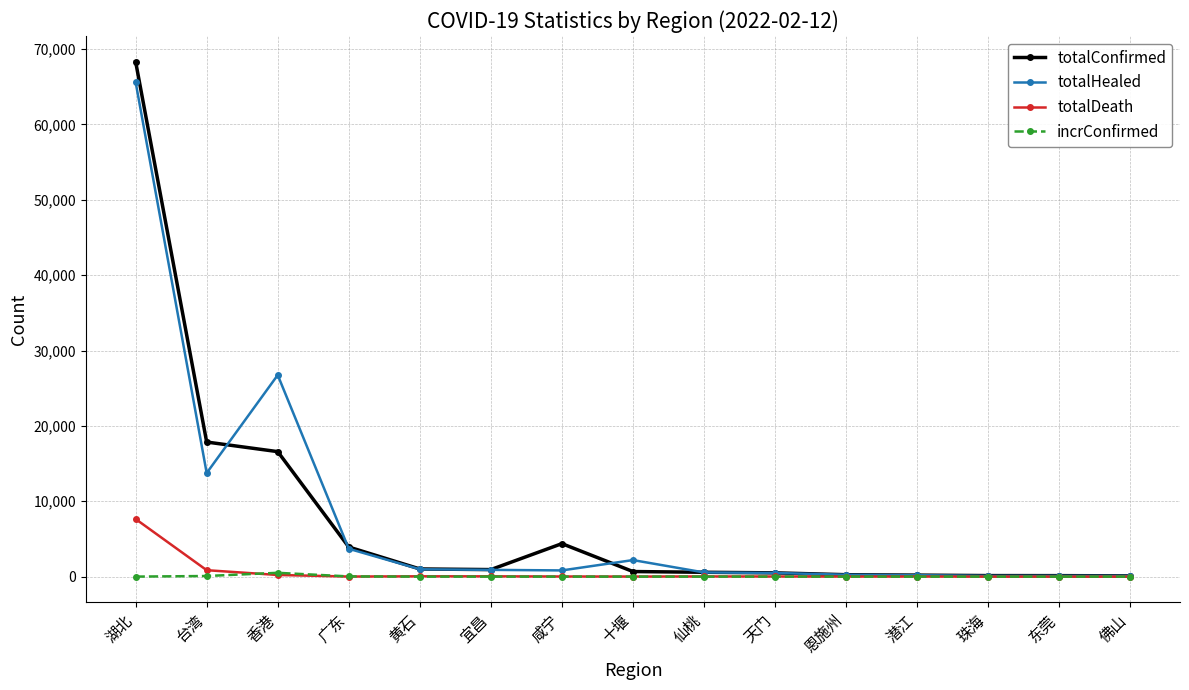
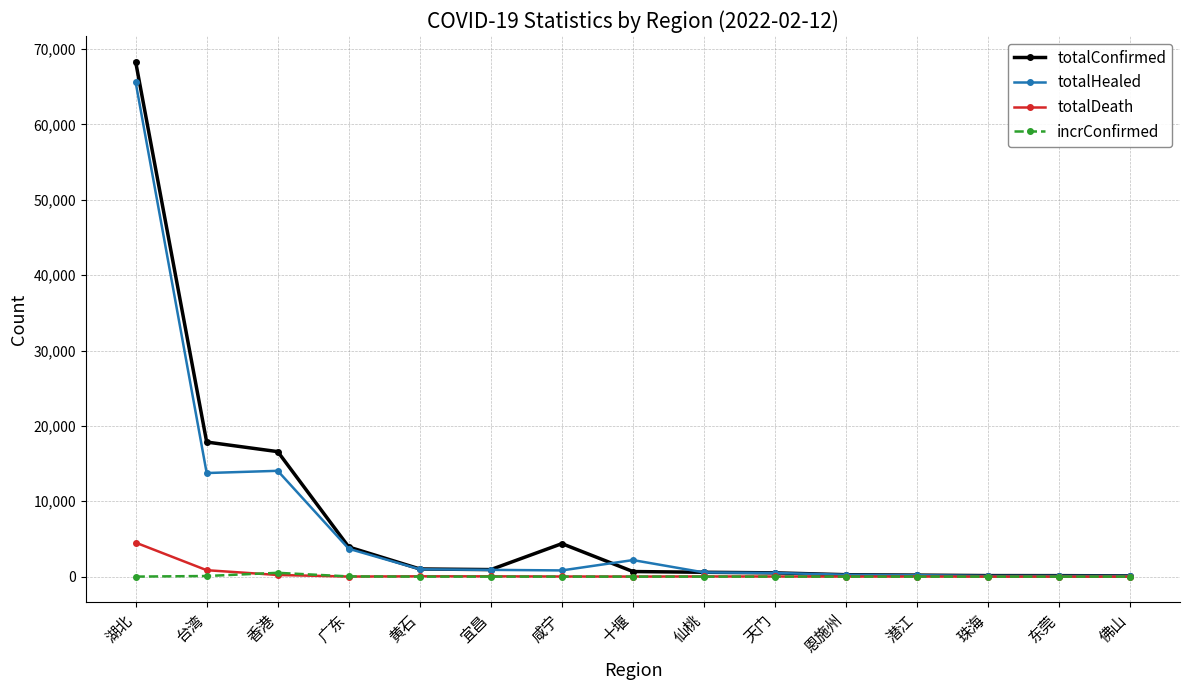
totalDeath, 湖北: 8,000 -> 5,000
totalHealed, 香港: 27,000 -> 14,000
